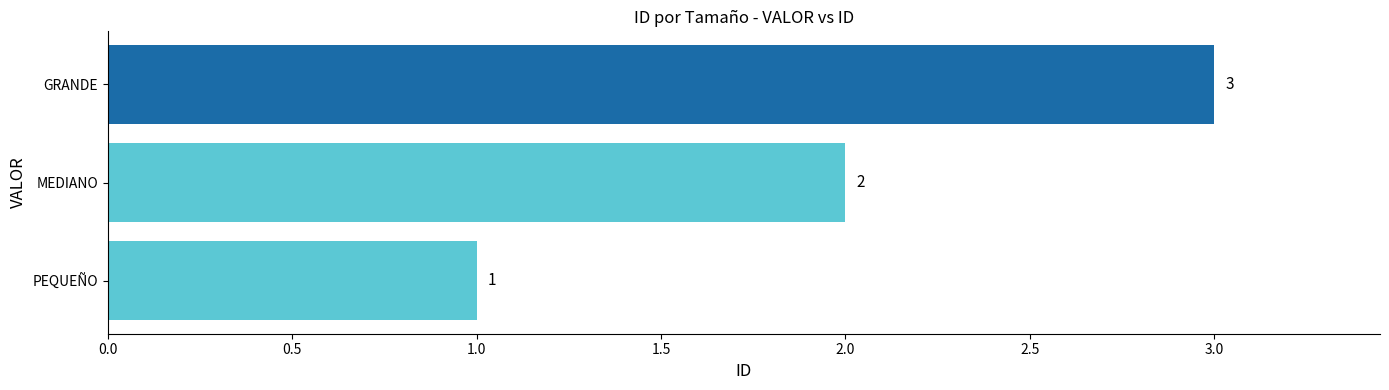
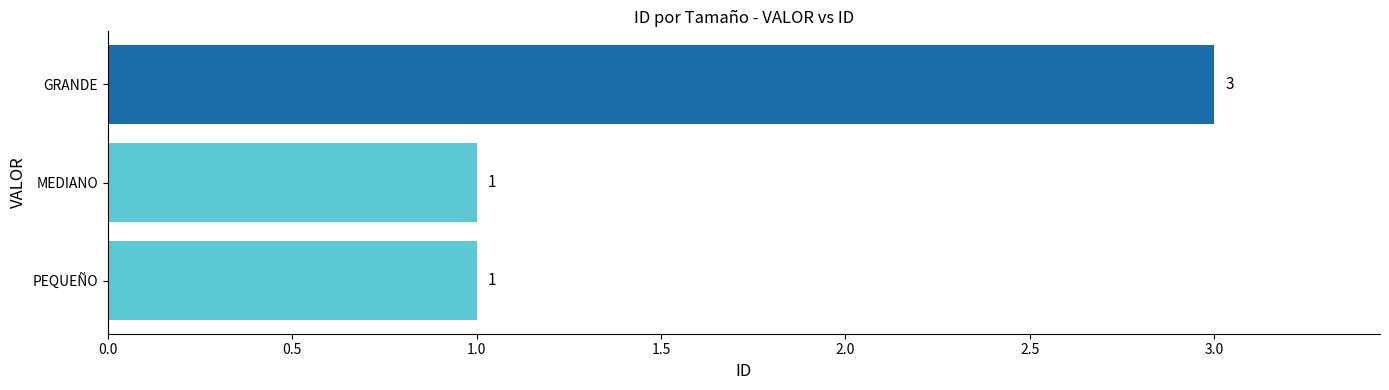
MEDIANO: 2 -> 1
